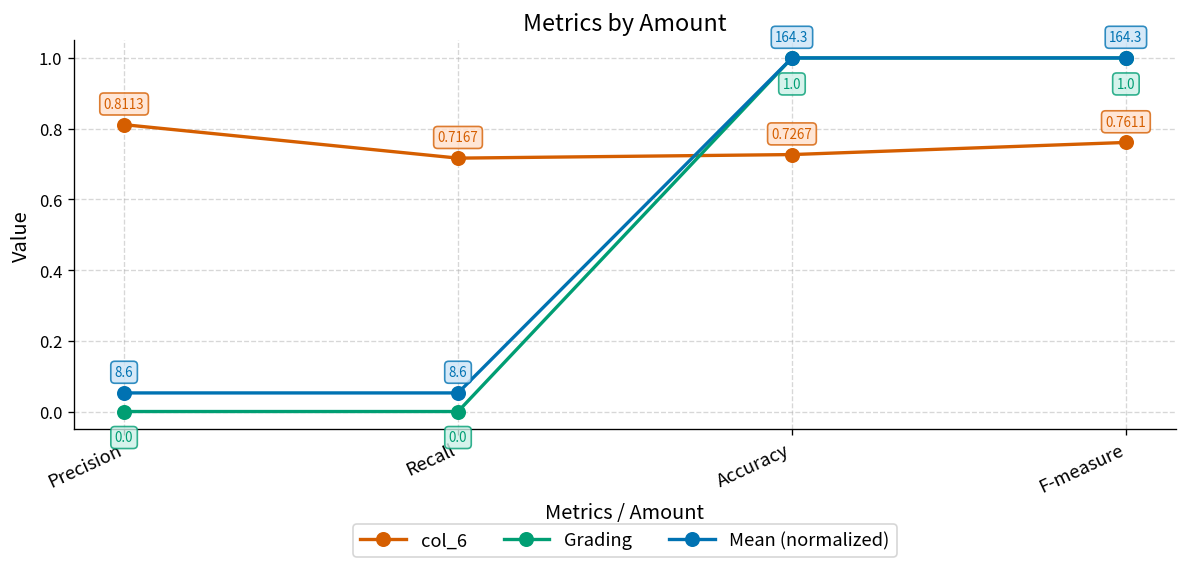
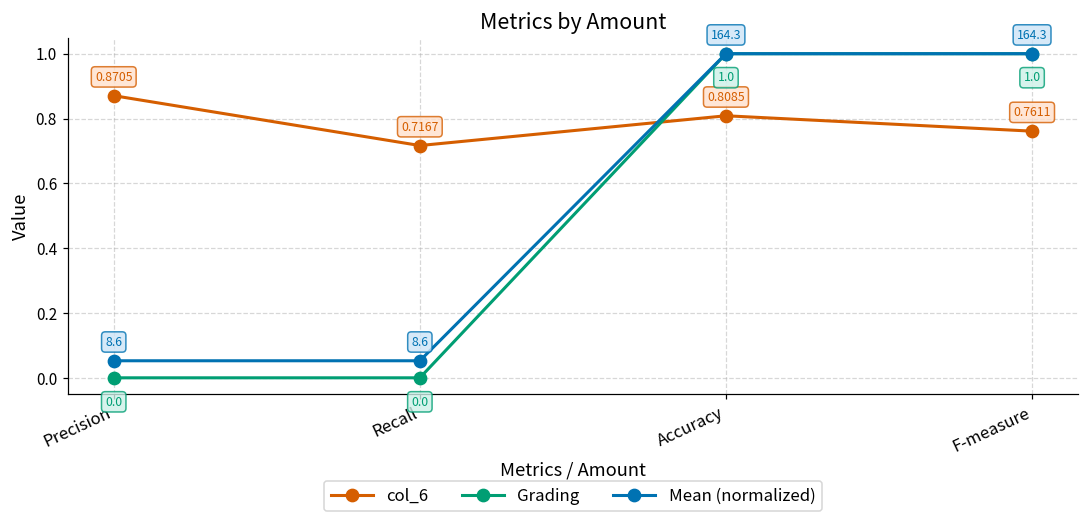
col_6, Precision: 0.8113 -> 0.8705
col_6, Accuracy: 0.7267 -> 0.8085
